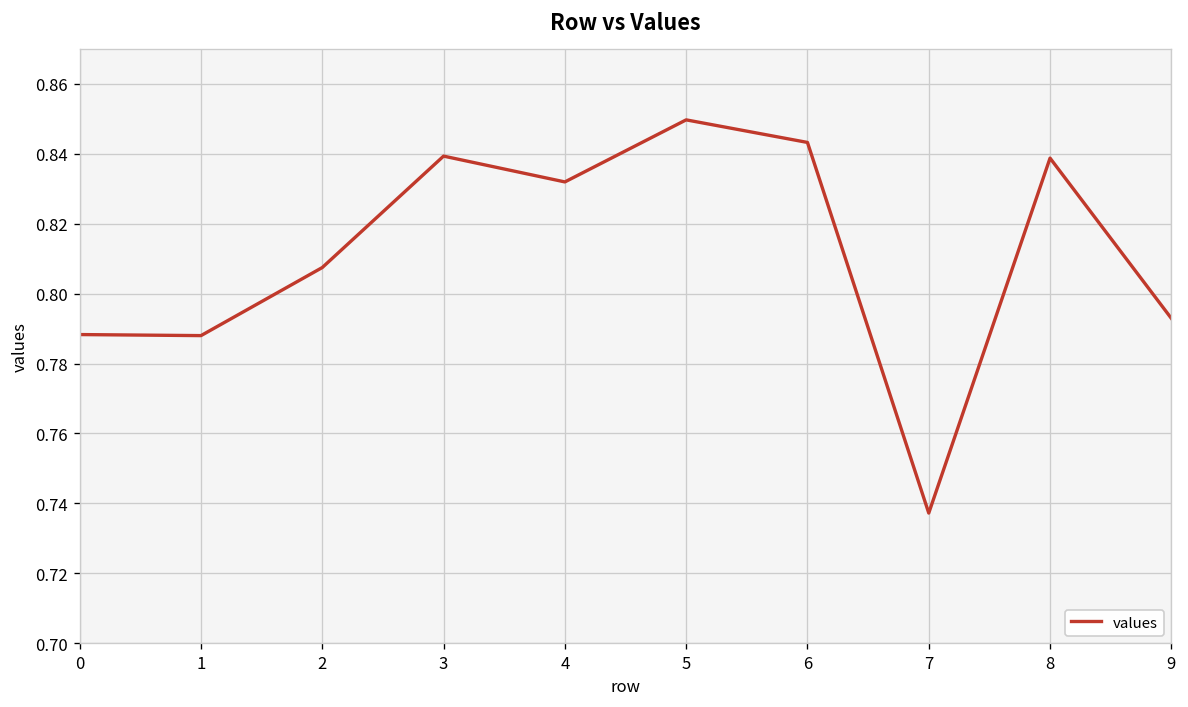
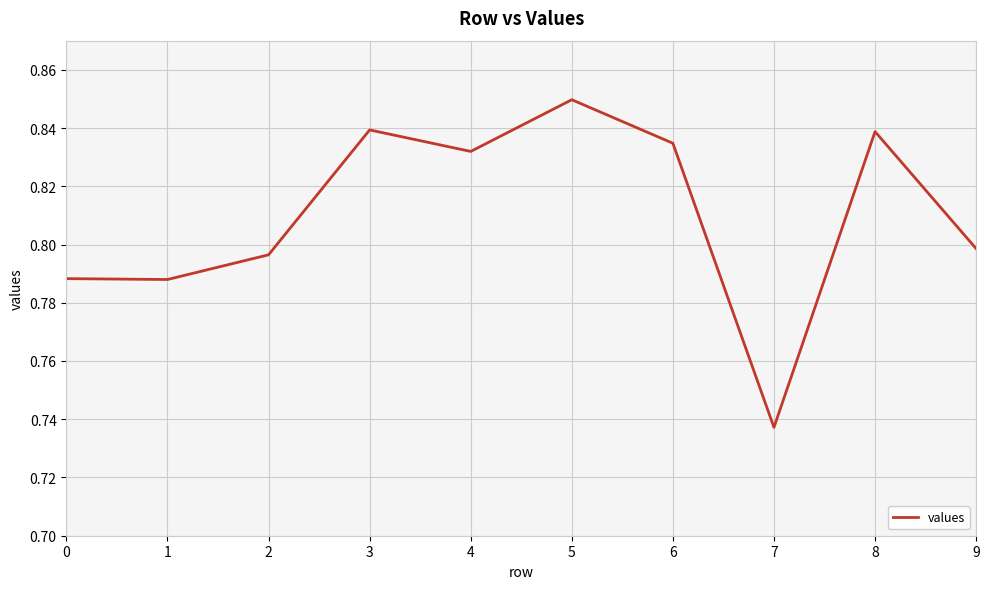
2: 0.807 -> 0.796
6: 0.843 -> 0.835
9: 0.793 -> 0.799
